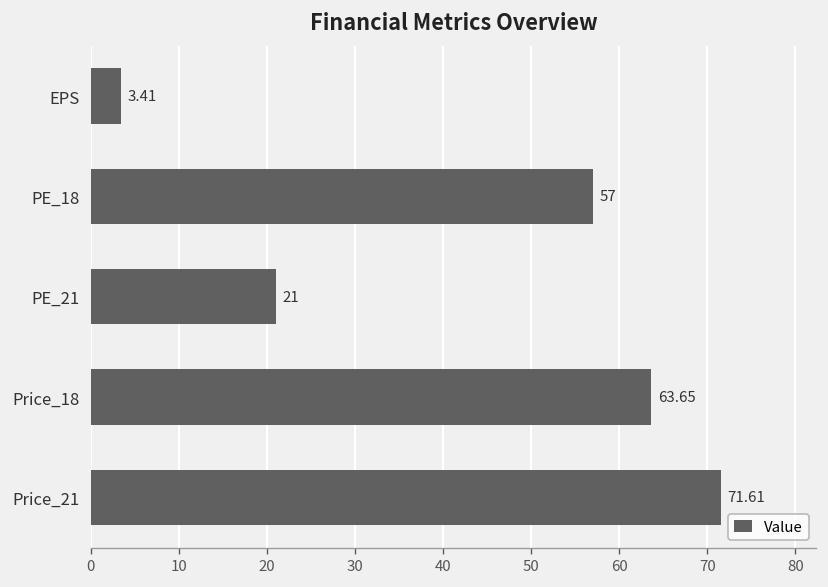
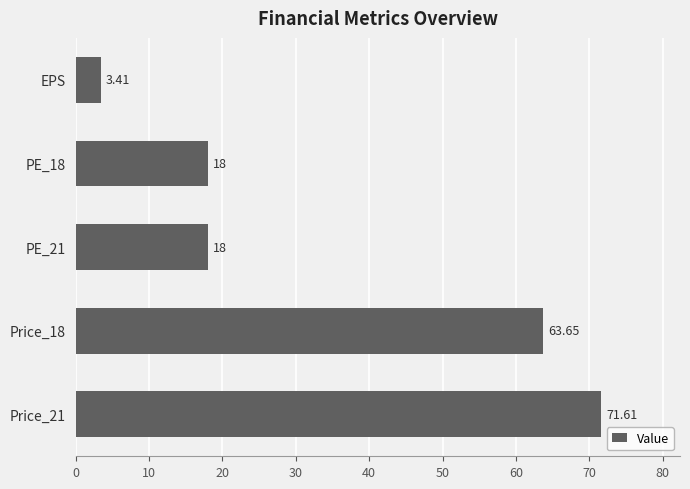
PE_18: 57 -> 18
PE_21: 21 -> 18
